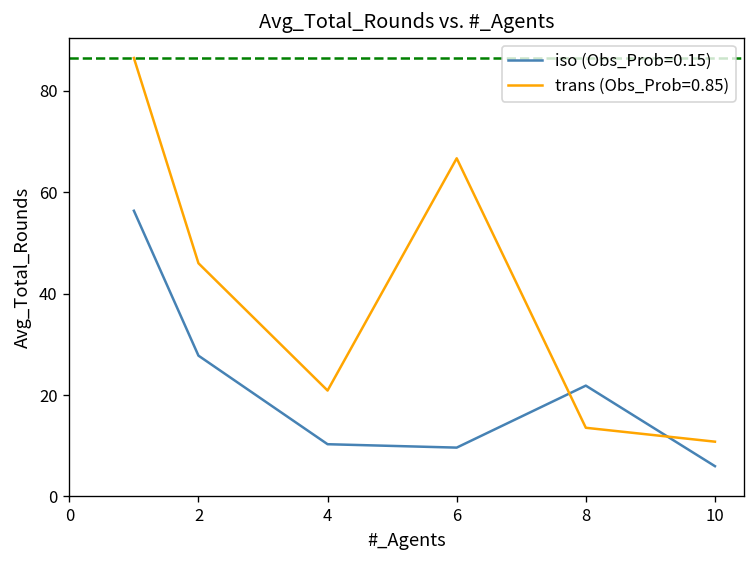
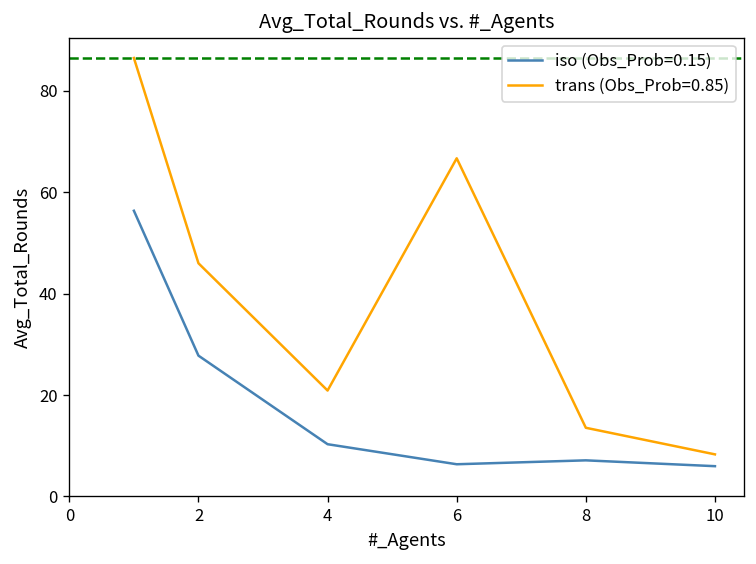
iso (Obs_Prob=0.15), 6: 10 -> 6
iso (Obs_Prob=0.15), 8: 22 -> 7
trans (Obs_Prob=0.85), 10: 11 -> 8
